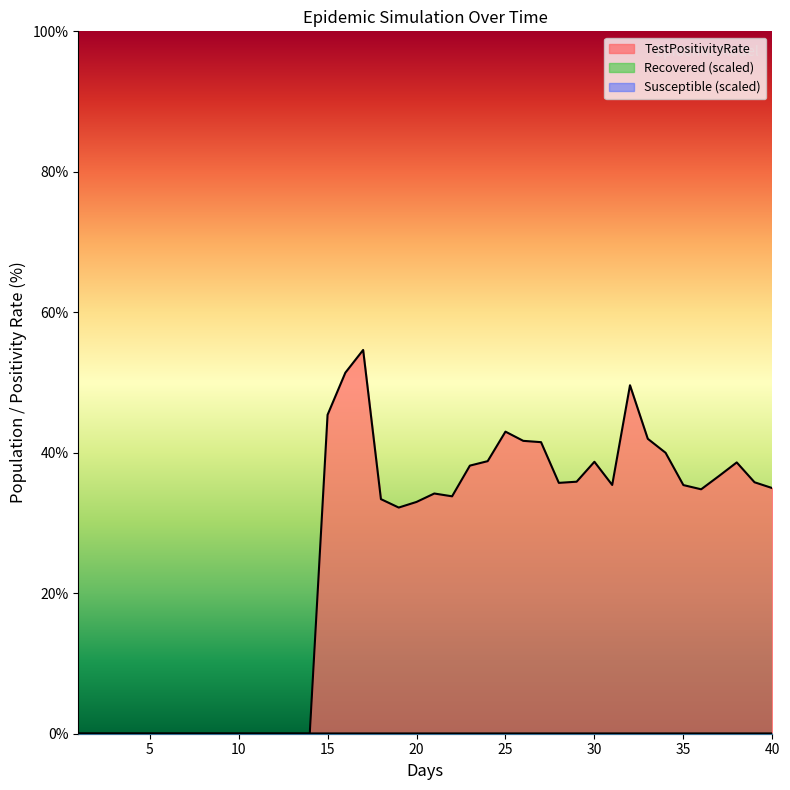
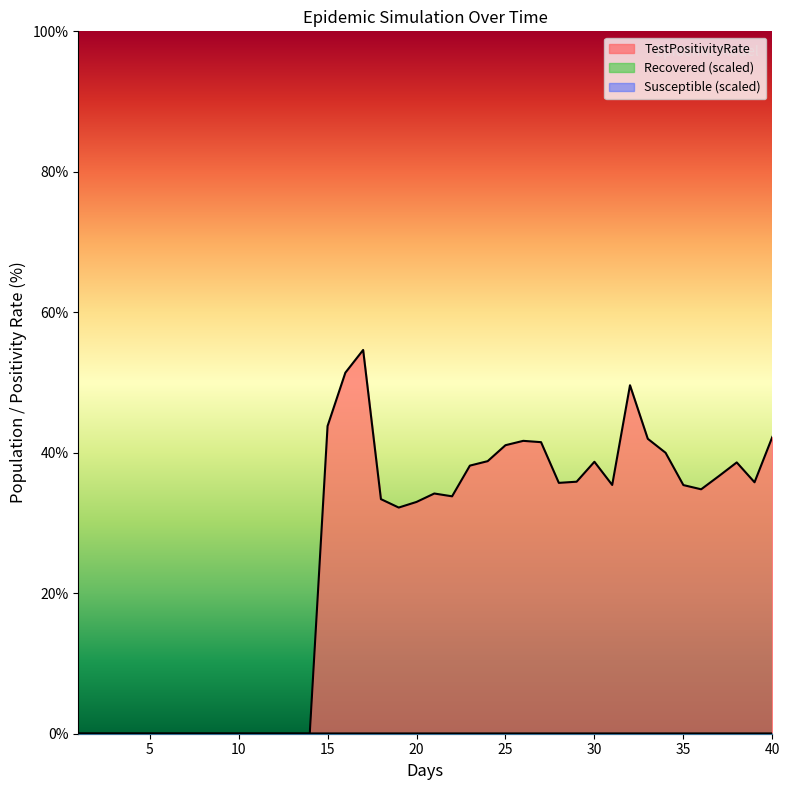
TestPositivityRate, 15: 45% -> 44%
TestPositivityRate, 25: 43% -> 41%
TestPositivityRate, 40: 35% -> 42%
